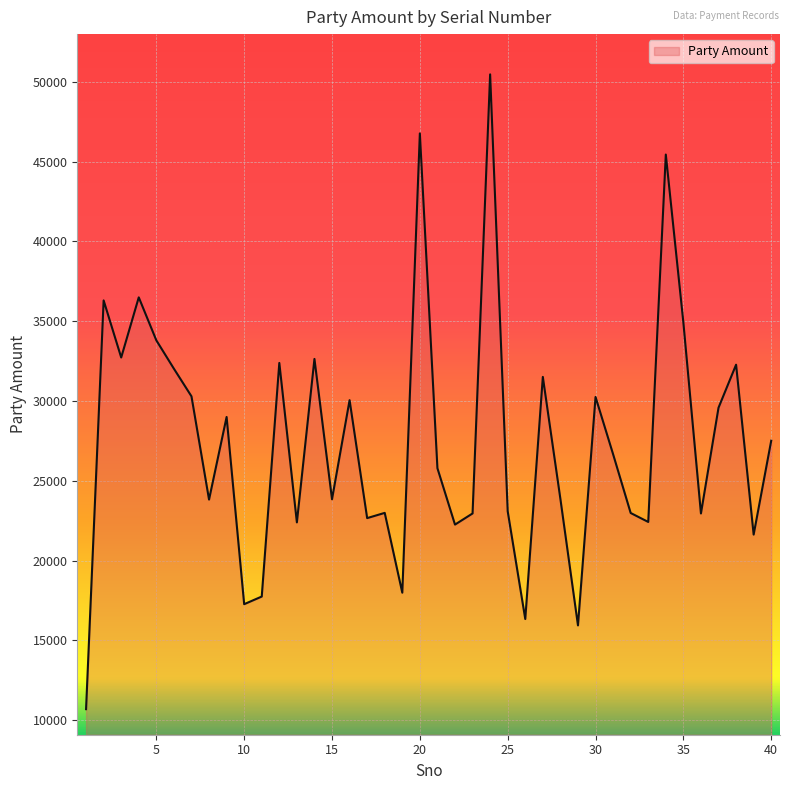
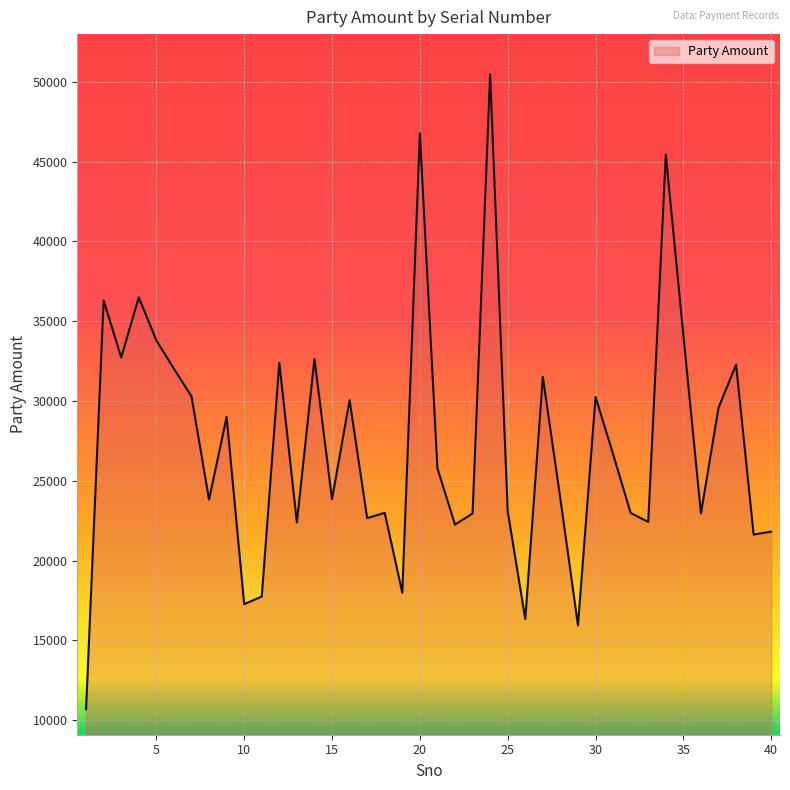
35: 34900 -> 34100
40: 27500 -> 21800
